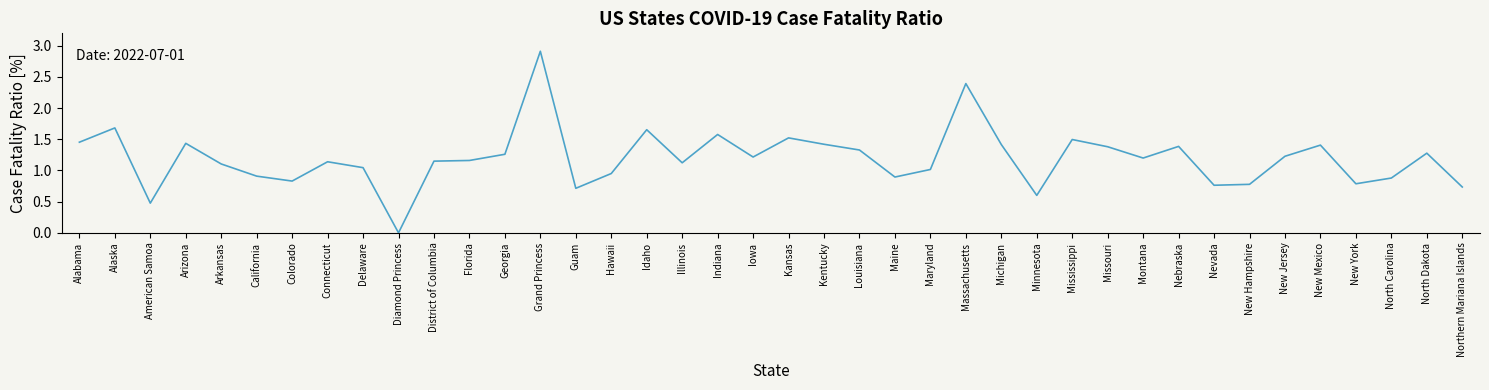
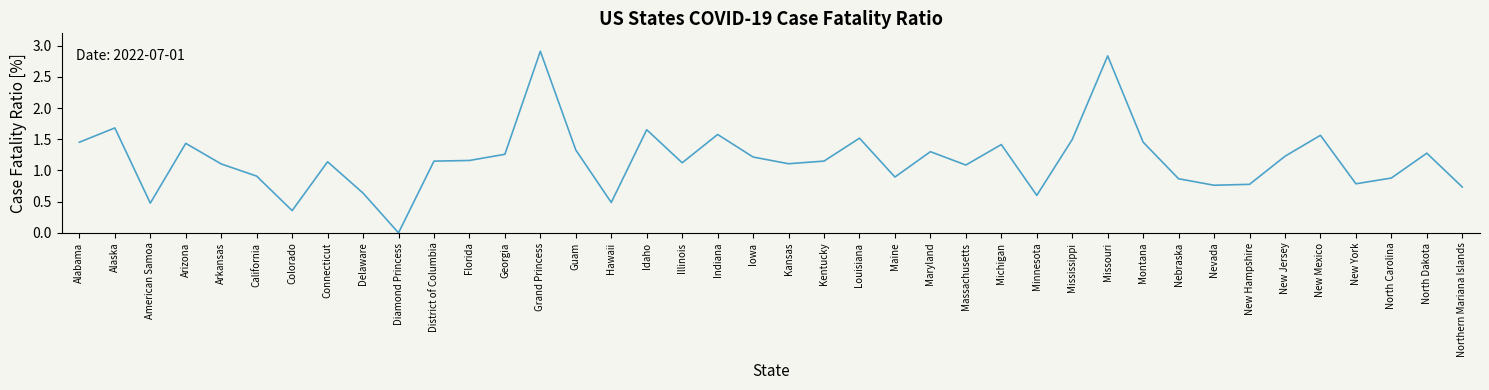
Colorado: 0.8 -> 0.4
Delaware: 1.0 -> 0.6
Guam: 0.7 -> 1.3
Hawaii: 1.0 -> 0.5
Kansas: 1.5 -> 1.1
Kentucky: 1.4 -> 1.2
Louisiana: 1.3 -> 1.5
Maryland: 1.0 -> 1.3
Massachusetts: 2.4 -> 1.1
Missouri: 1.4 -> 2.8
Montana: 1.2 -> 1.5
Nebraska: 1.4 -> 0.9
New Mexico: 1.4 -> 1.6
